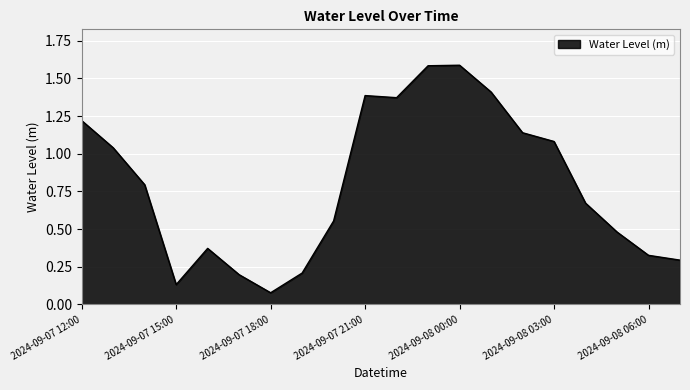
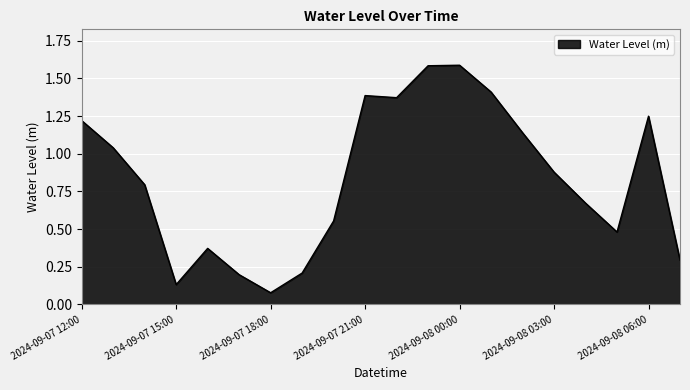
2024-09-08 03:00: 1.08 -> 0.88
2024-09-08 06:00: 0.33 -> 1.25
